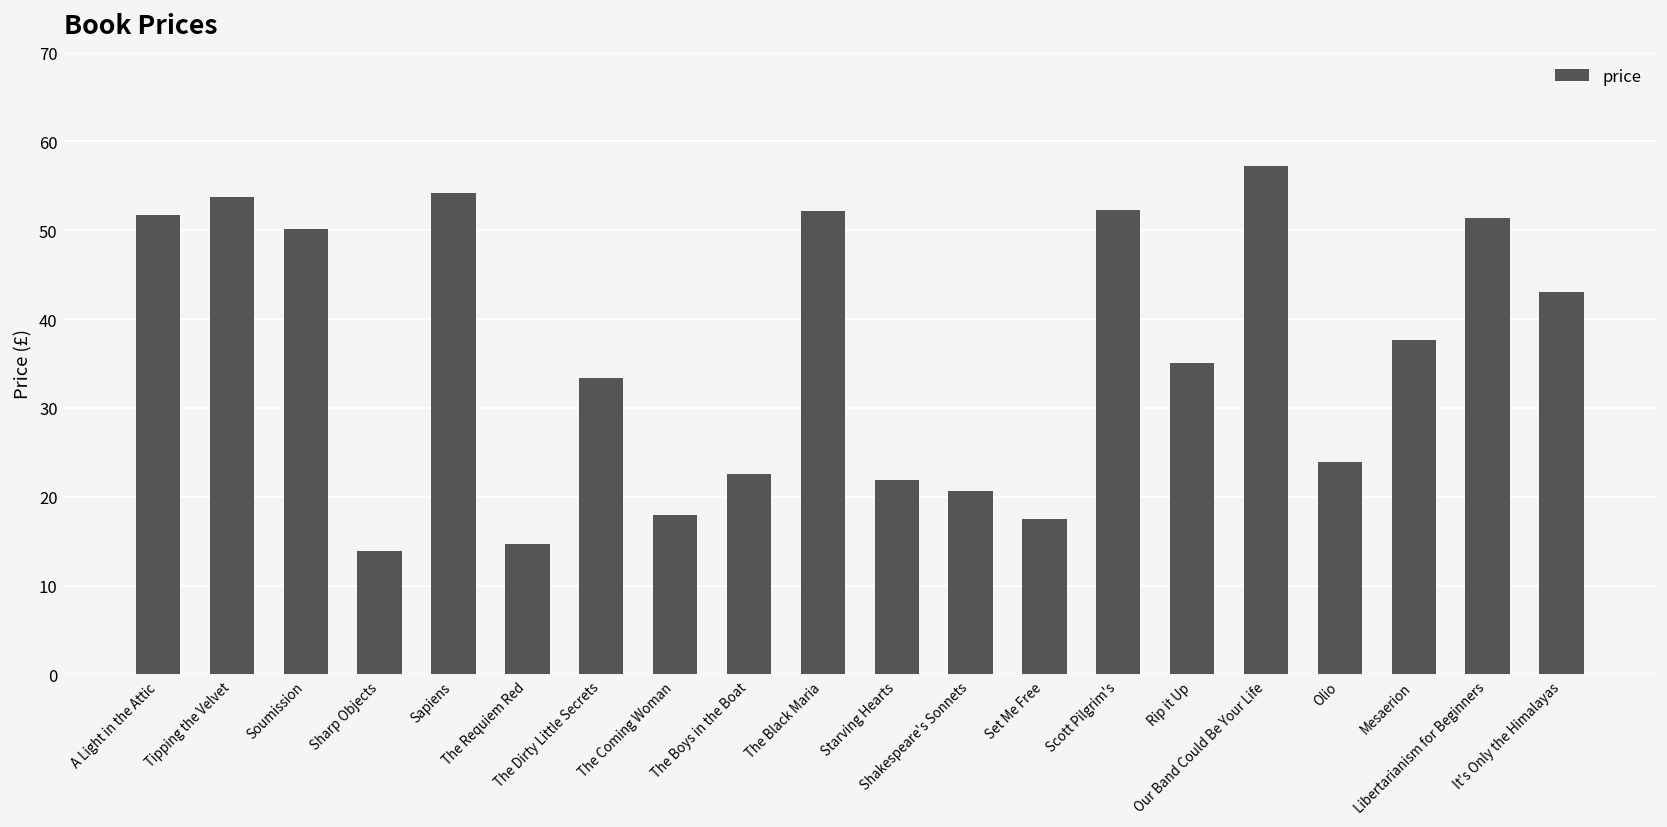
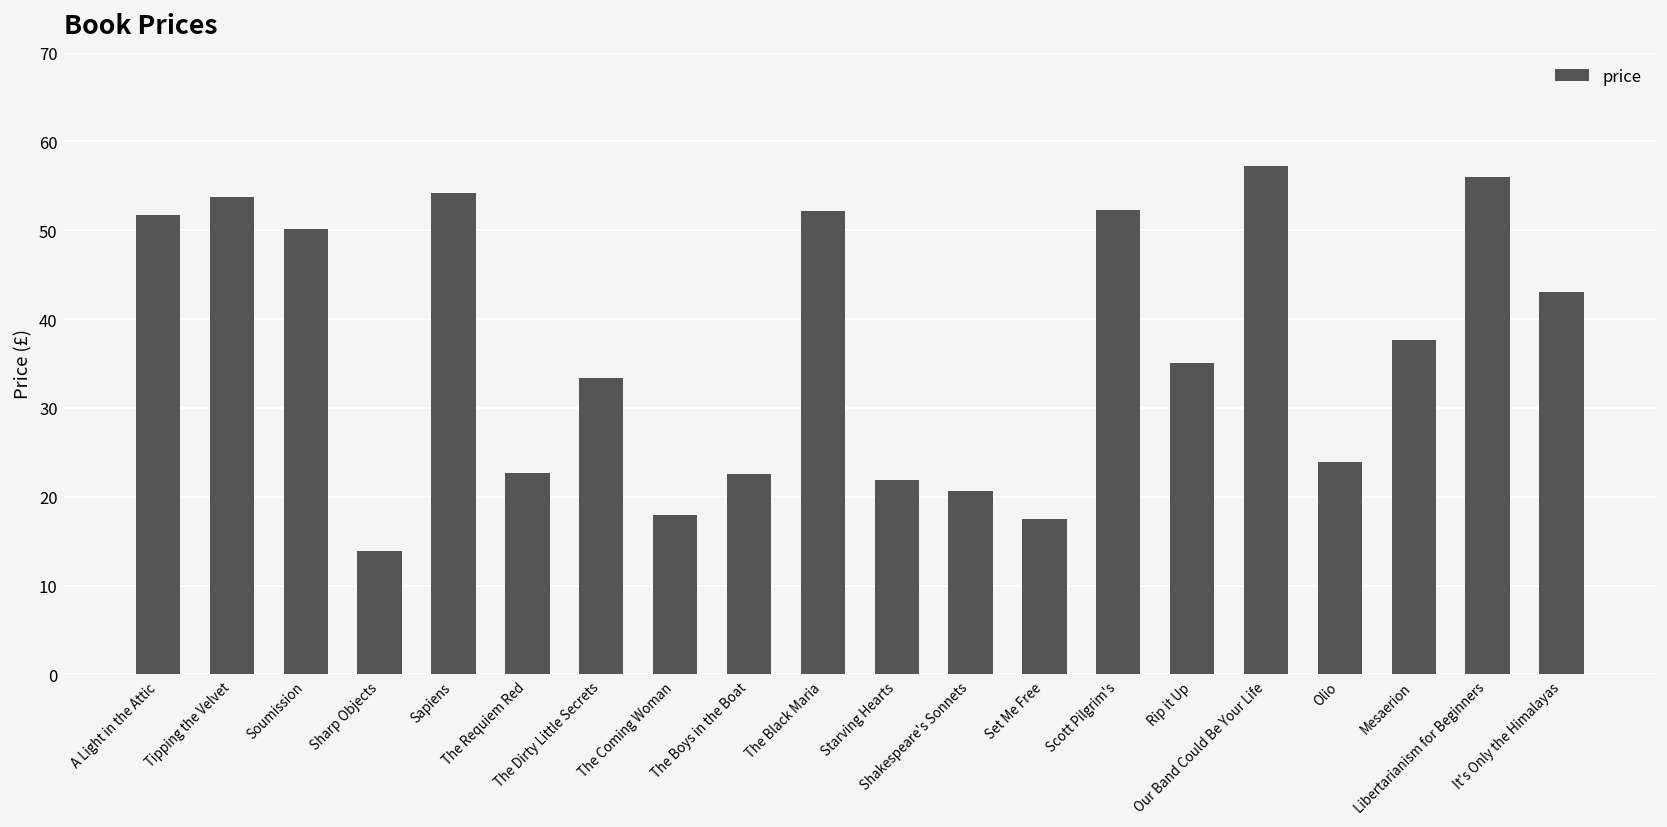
The Requiem Red: 15 -> 23
Libertarianism for Beginners: 51 -> 56
